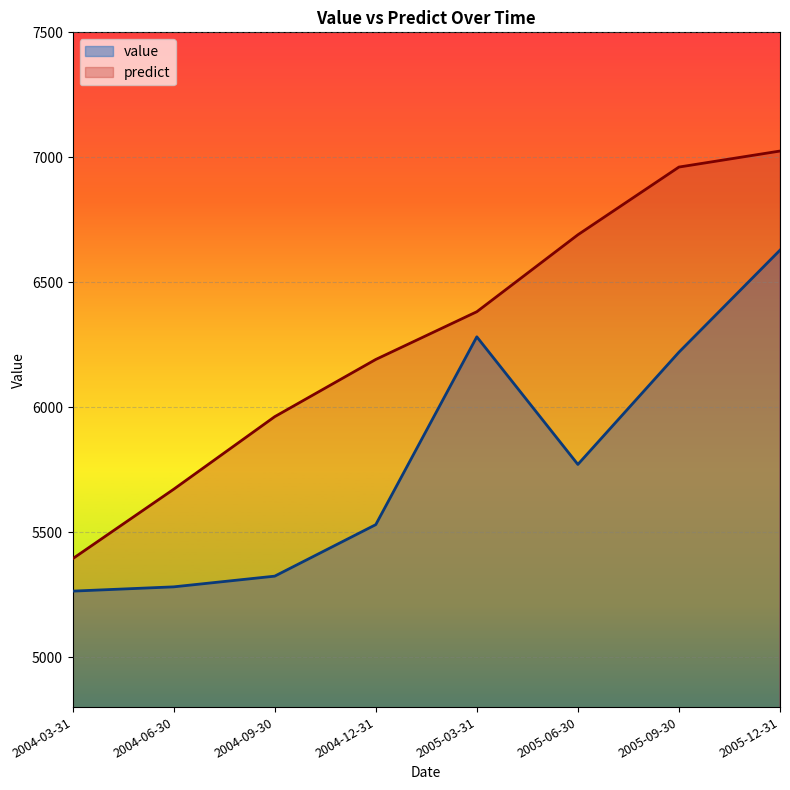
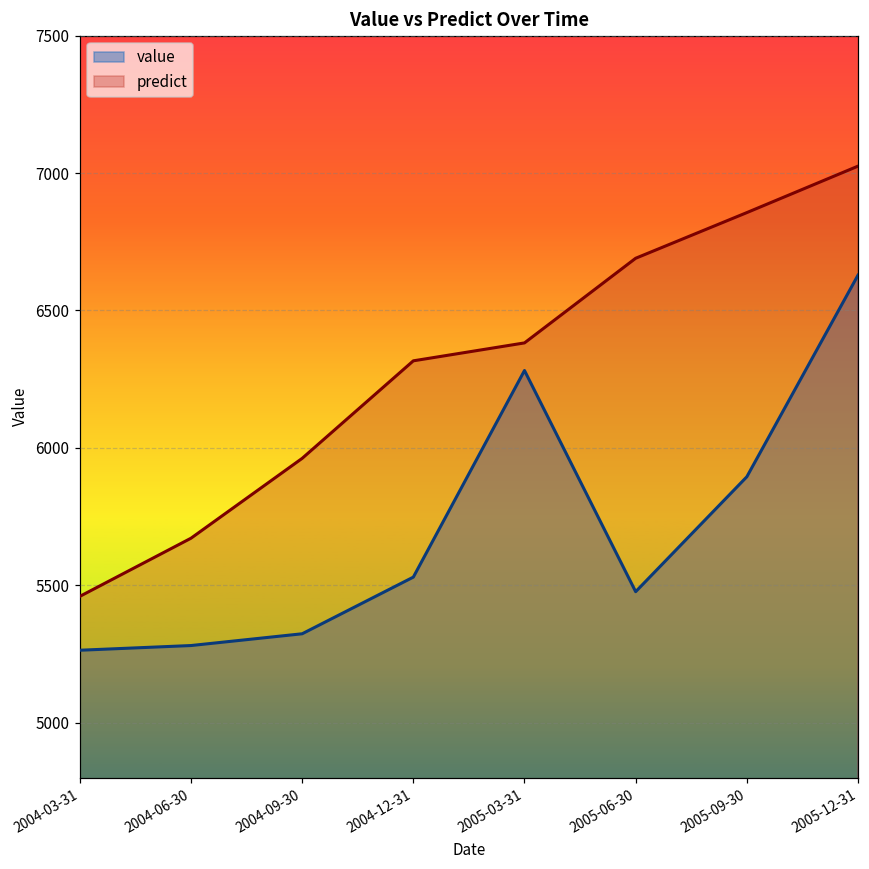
predict, 2004-03-31: 5390 -> 5460
predict, 2004-12-31: 6190 -> 6320
value, 2005-06-30: 5770 -> 5480
value, 2005-09-30: 6220 -> 5900
predict, 2005-09-30: 6960 -> 6860
